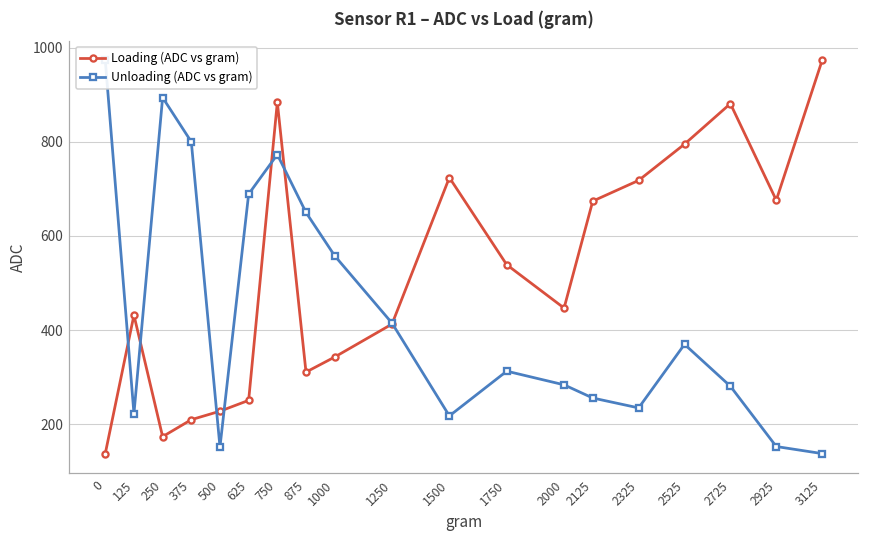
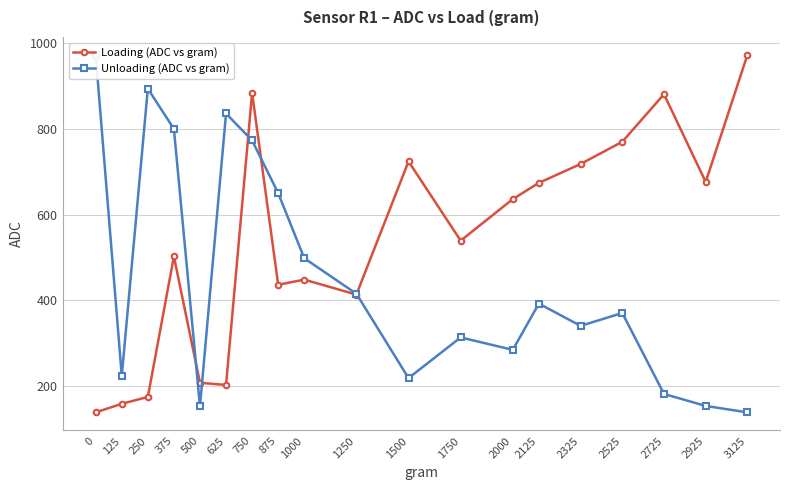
Loading (ADC vs gram), 125: 430 -> 160
Loading (ADC vs gram), 375: 210 -> 500
Loading (ADC vs gram), 500: 230 -> 210
Loading (ADC vs gram), 625: 250 -> 200
Unloading (ADC vs gram), 625: 690 -> 840
Loading (ADC vs gram), 875: 310 -> 440
Loading (ADC vs gram), 1000: 340 -> 450
Unloading (ADC vs gram), 1000: 560 -> 500
Loading (ADC vs gram), 2000: 450 -> 640
Unloading (ADC vs gram), 2125: 260 -> 390
Unloading (ADC vs gram), 2325: 240 -> 340
Loading (ADC vs gram), 2525: 800 -> 770
Unloading (ADC vs gram), 2725: 280 -> 180
